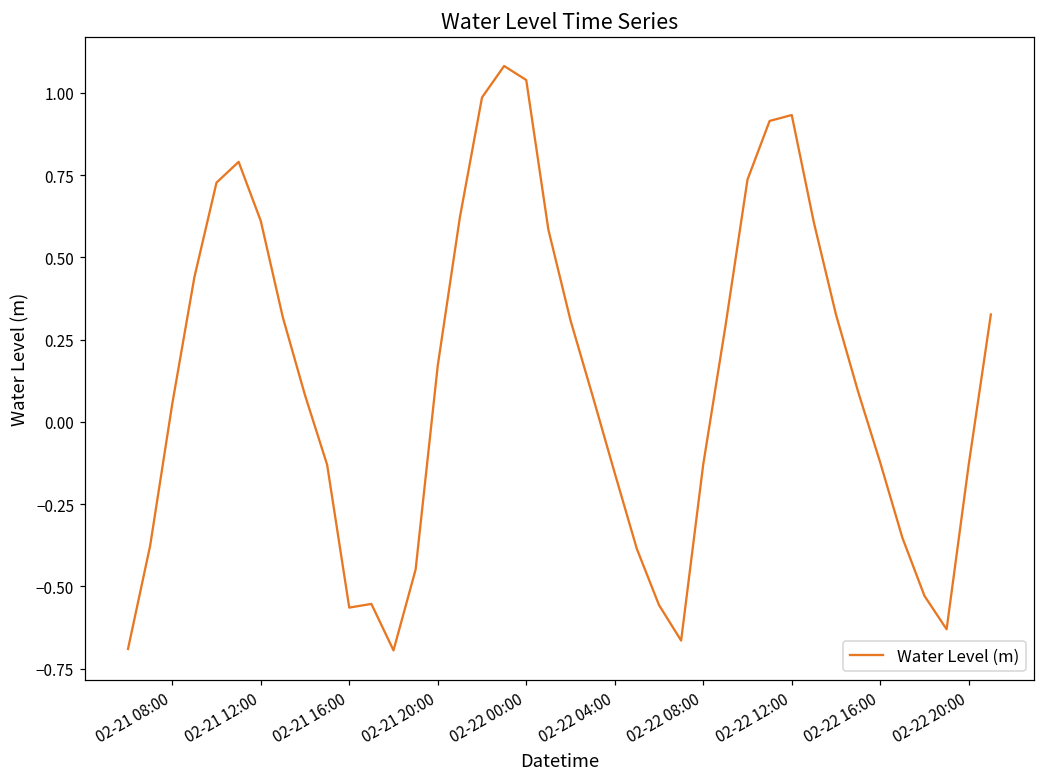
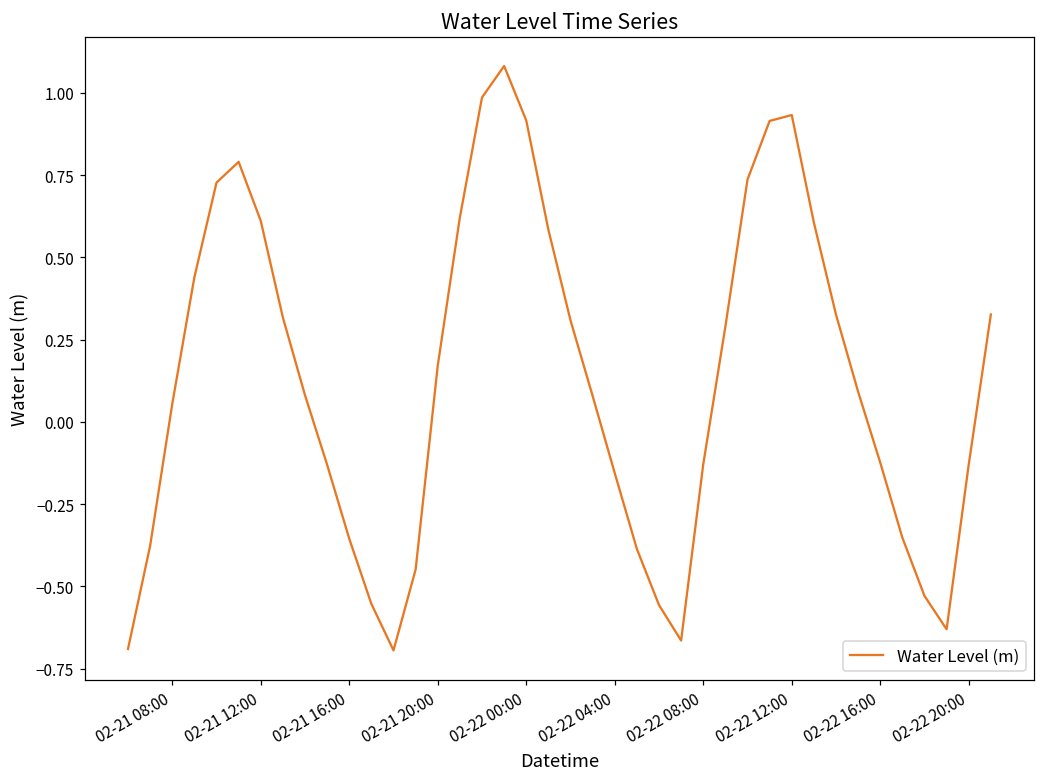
02-21 16:00: -0.56 -> -0.36
02-22 00:00: 1.04 -> 0.92
